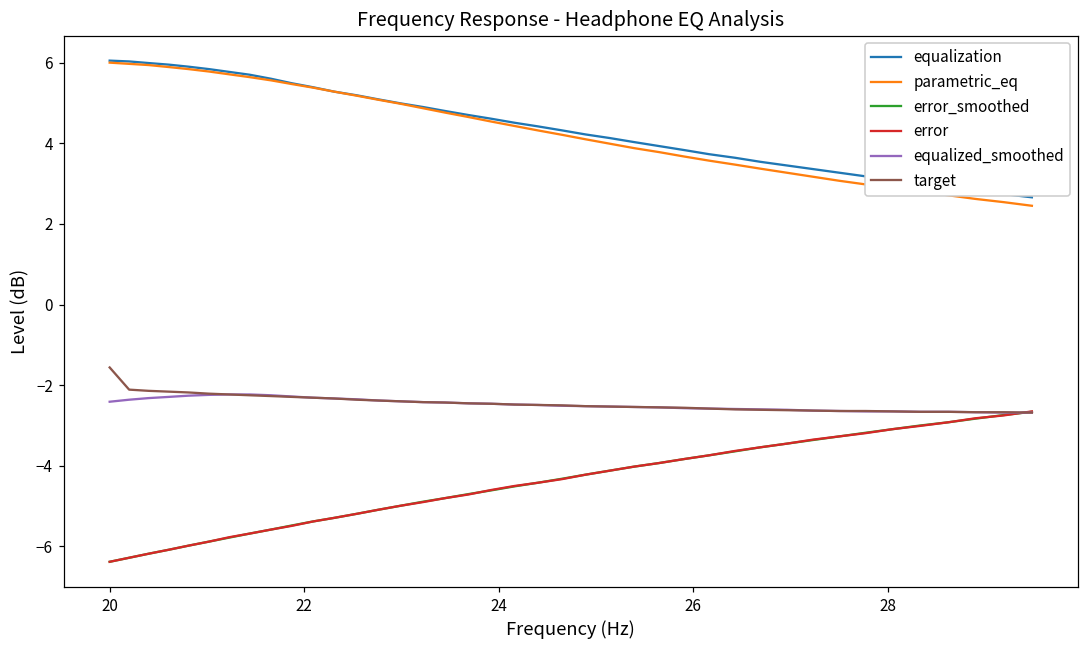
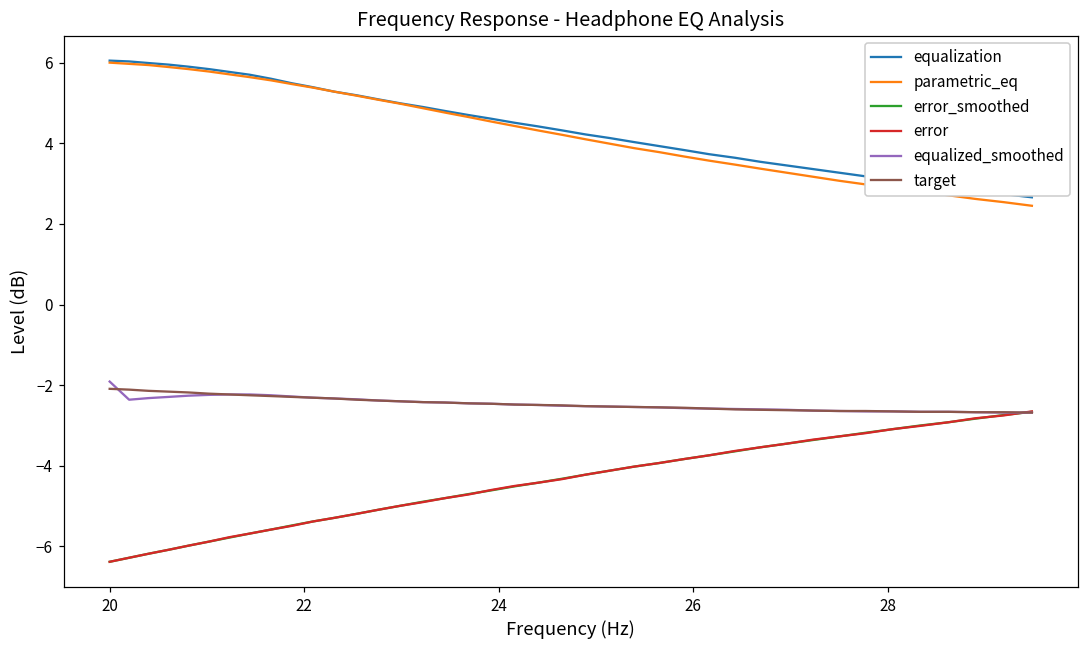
equalized_smoothed, 20: -2.4 -> -1.9
target, 20: -1.6 -> -2.1
